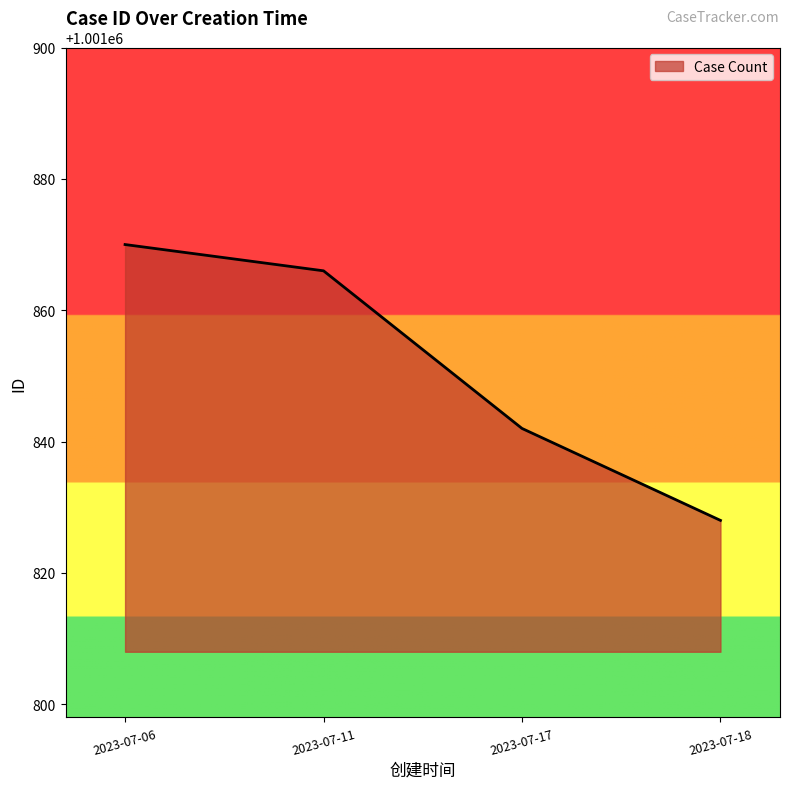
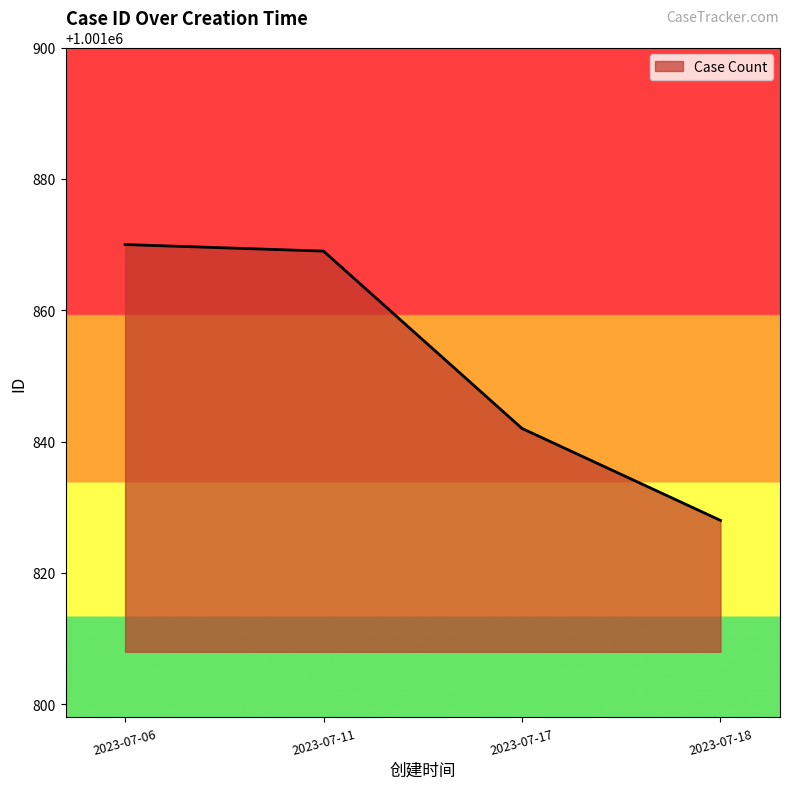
2023-07-11: 1001866 -> 1001869
